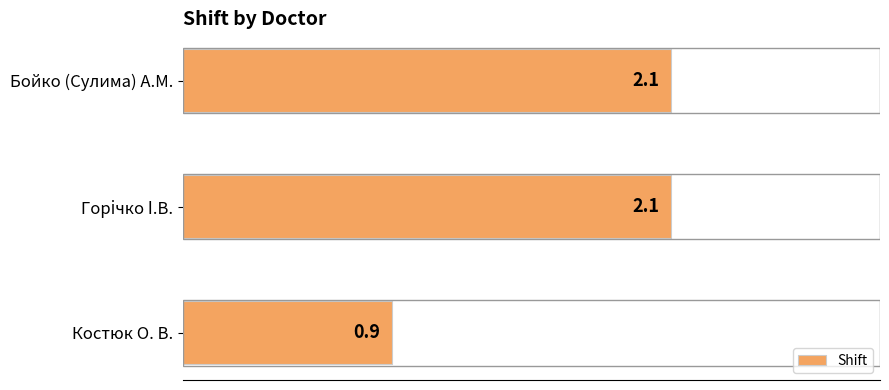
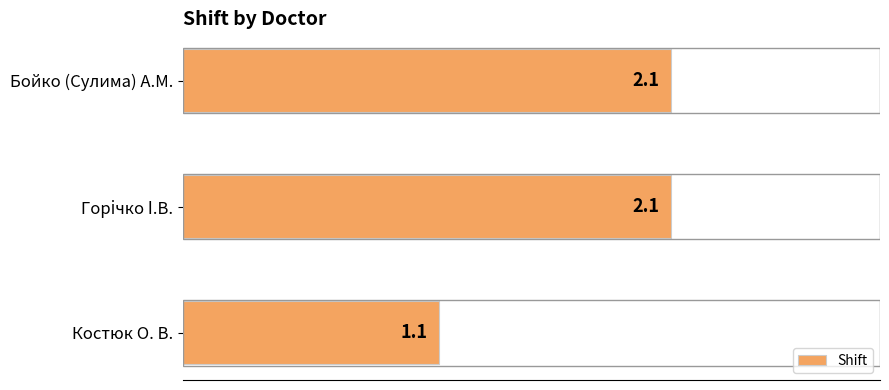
Костюк О. В.: 0.9 -> 1.1
